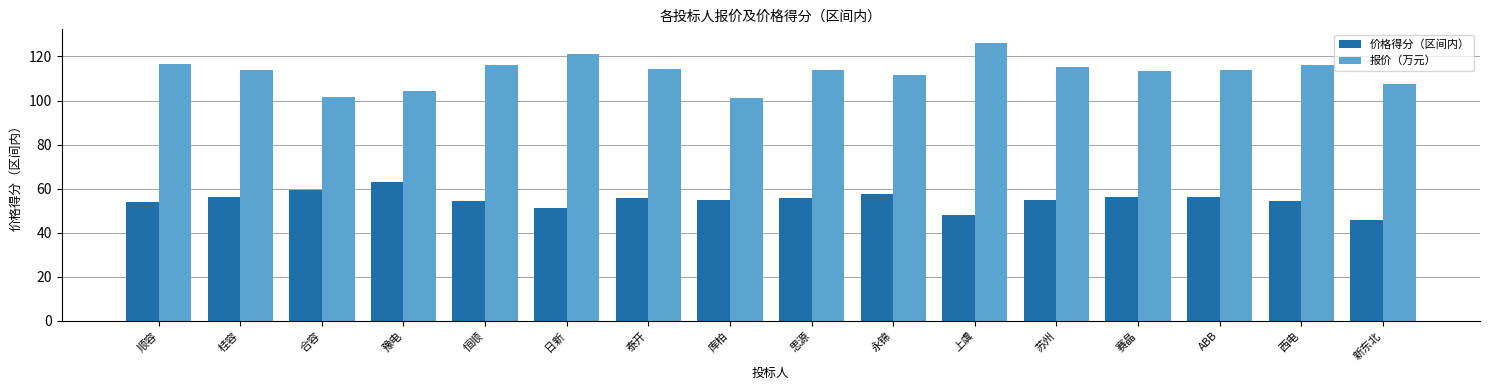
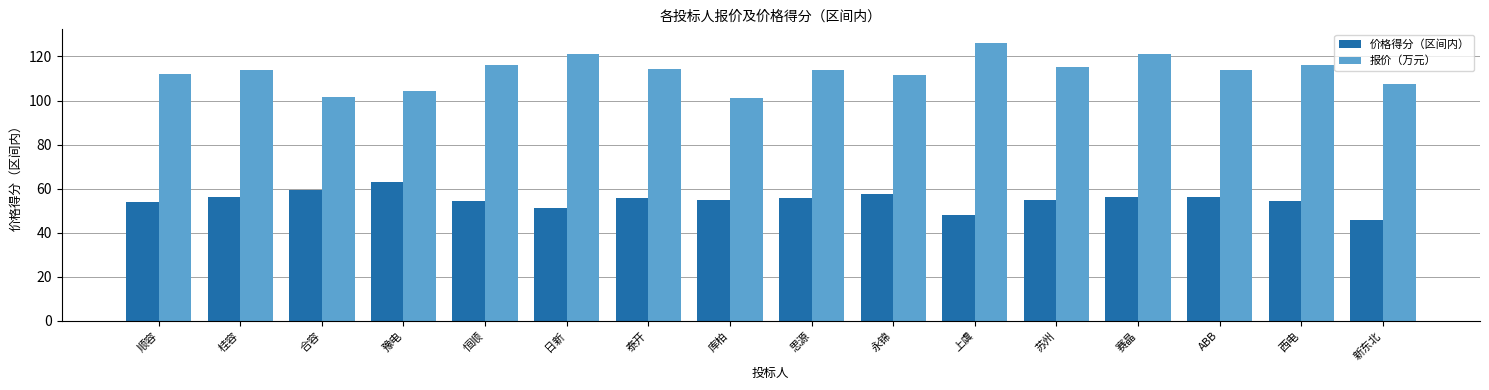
报价（万元）, 顺容: 117 -> 112
报价（万元）, 赛晶: 114 -> 121
